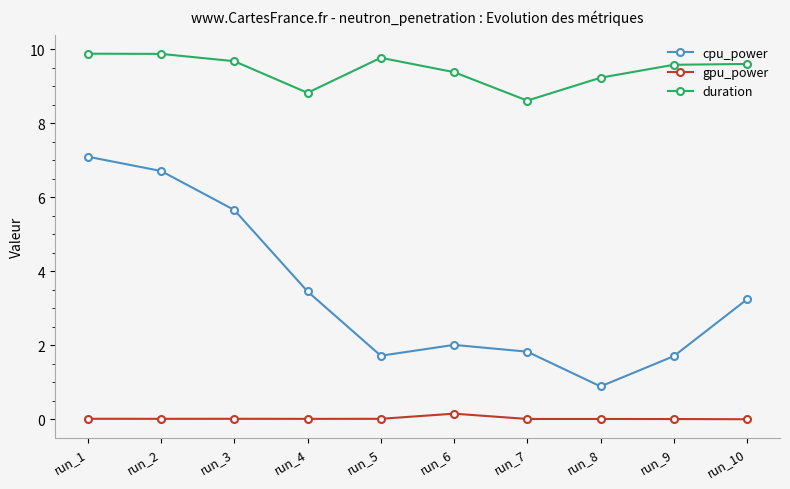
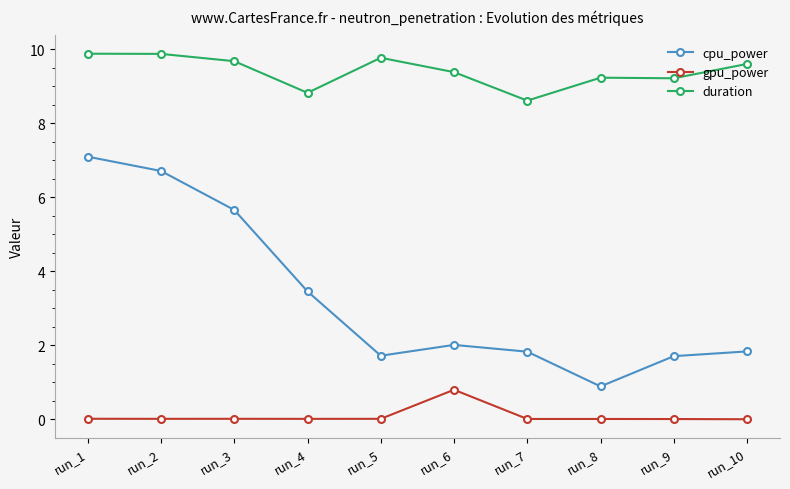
gpu_power, run_6: 0.2 -> 0.8
duration, run_9: 9.6 -> 9.2
cpu_power, run_10: 3.2 -> 1.8
